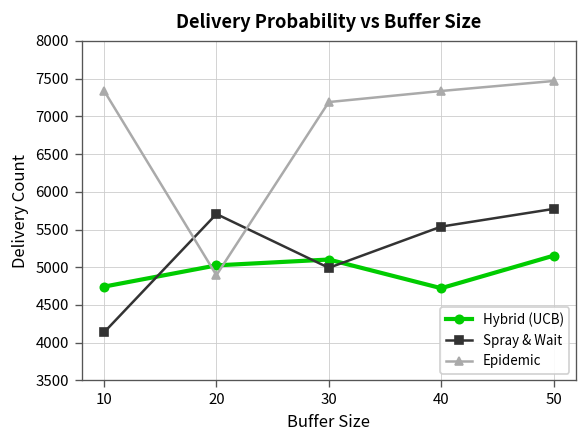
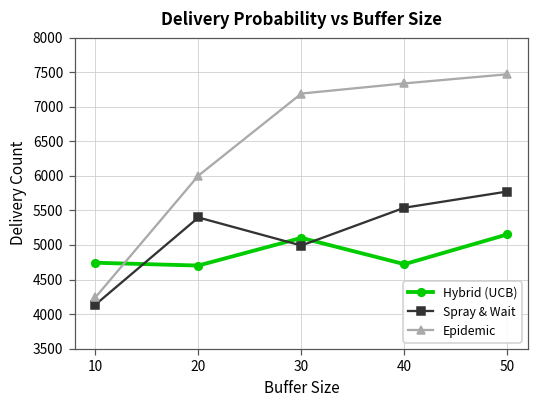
Epidemic, 10: 7300 -> 4200
Hybrid (UCB), 20: 5000 -> 4700
Spray & Wait, 20: 5700 -> 5400
Epidemic, 20: 4900 -> 6000
